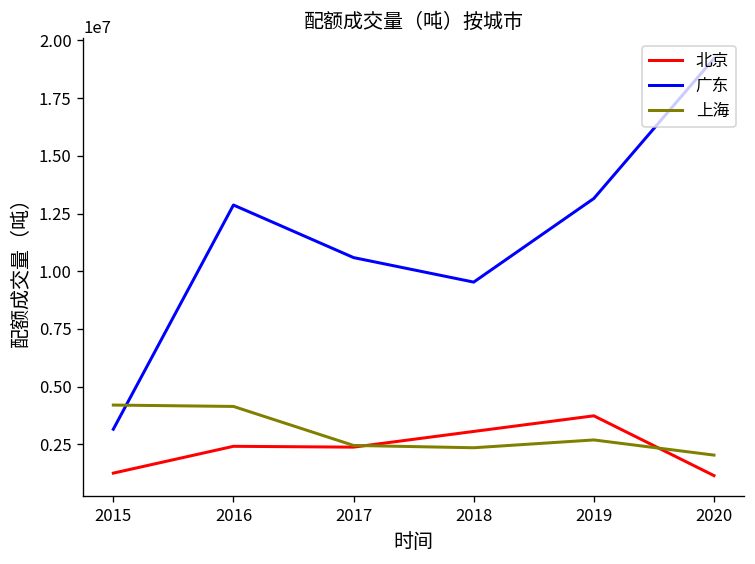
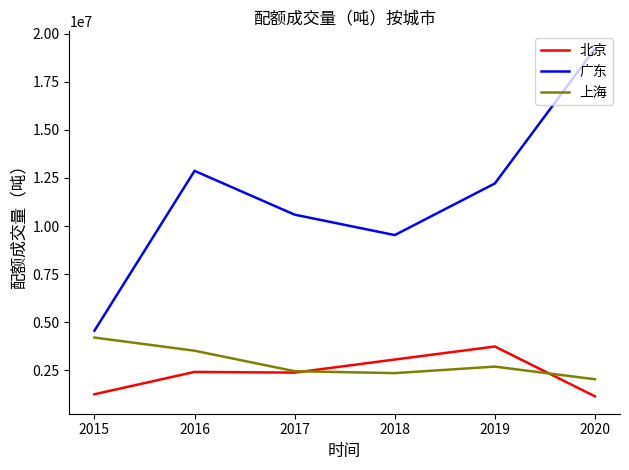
广东, 2015: 3200000 -> 4600000
上海, 2016: 4100000 -> 3500000
广东, 2019: 13200000 -> 12200000
